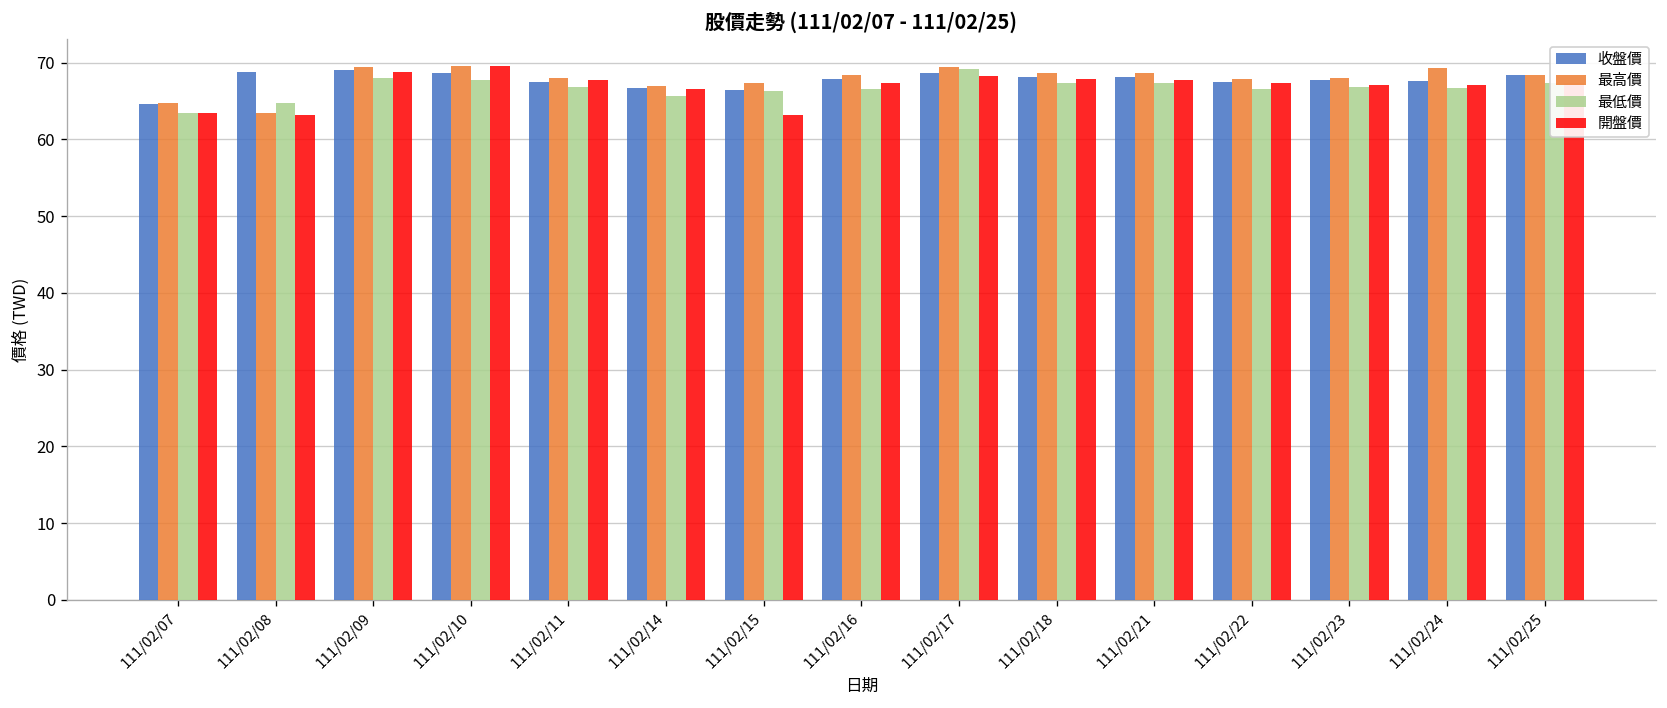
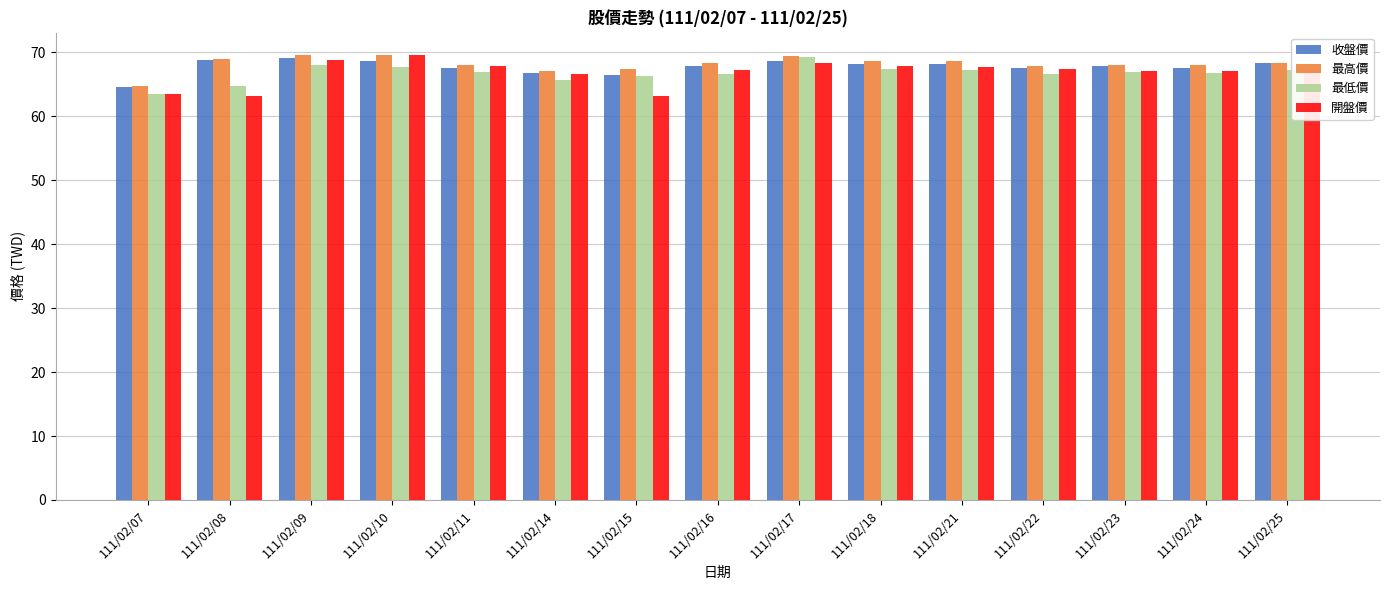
最高價, 111/02/08: 64 -> 69
最高價, 111/02/24: 69 -> 68
